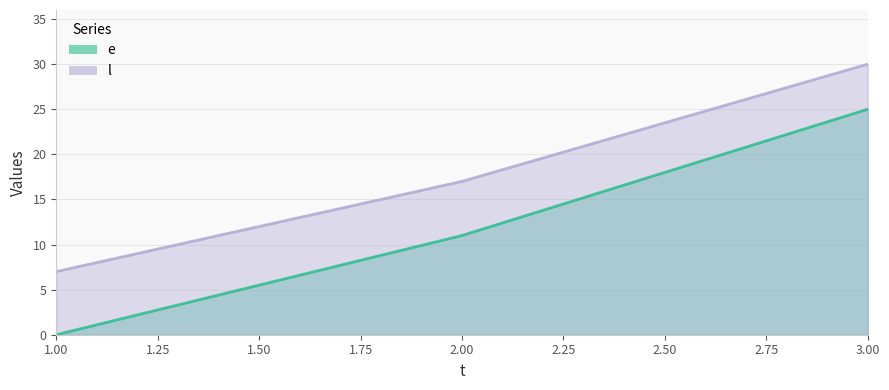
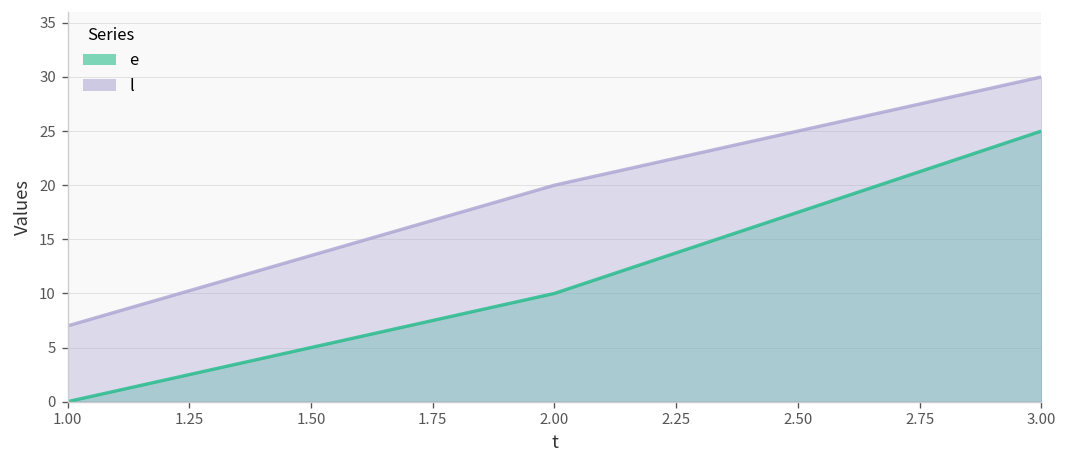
e, 2.00: 11 -> 10
l, 2.00: 17 -> 20
